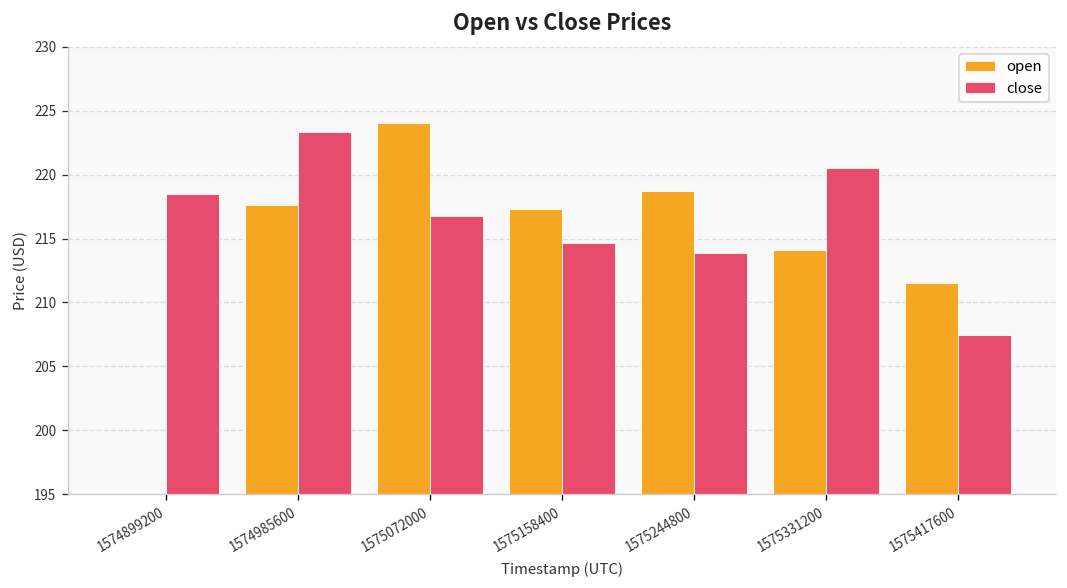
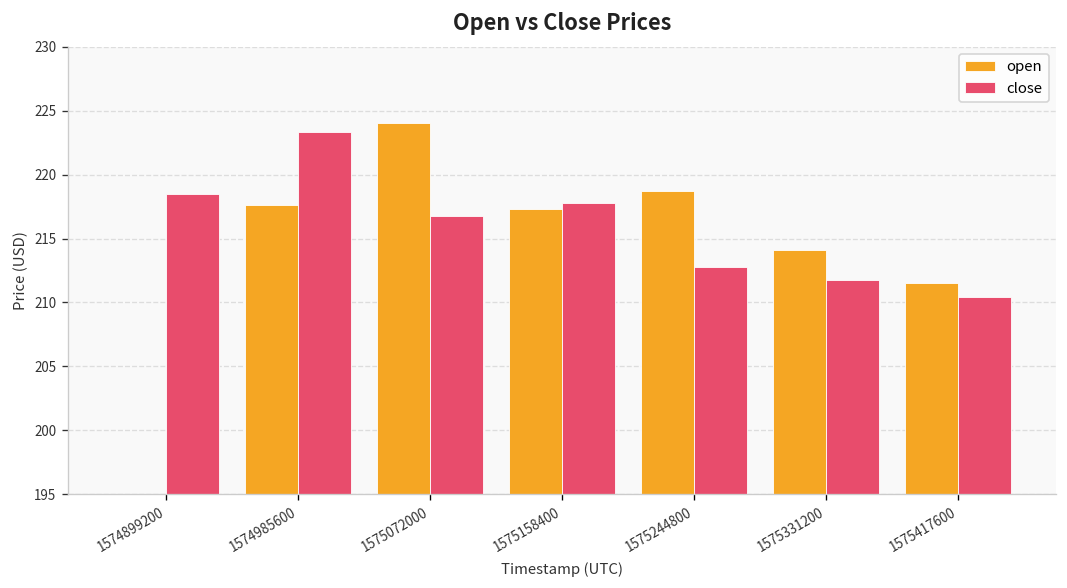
close, 1575158400: 214.6 -> 217.7
close, 1575244800: 213.9 -> 212.8
close, 1575331200: 220.5 -> 211.8
close, 1575417600: 207.4 -> 210.4
